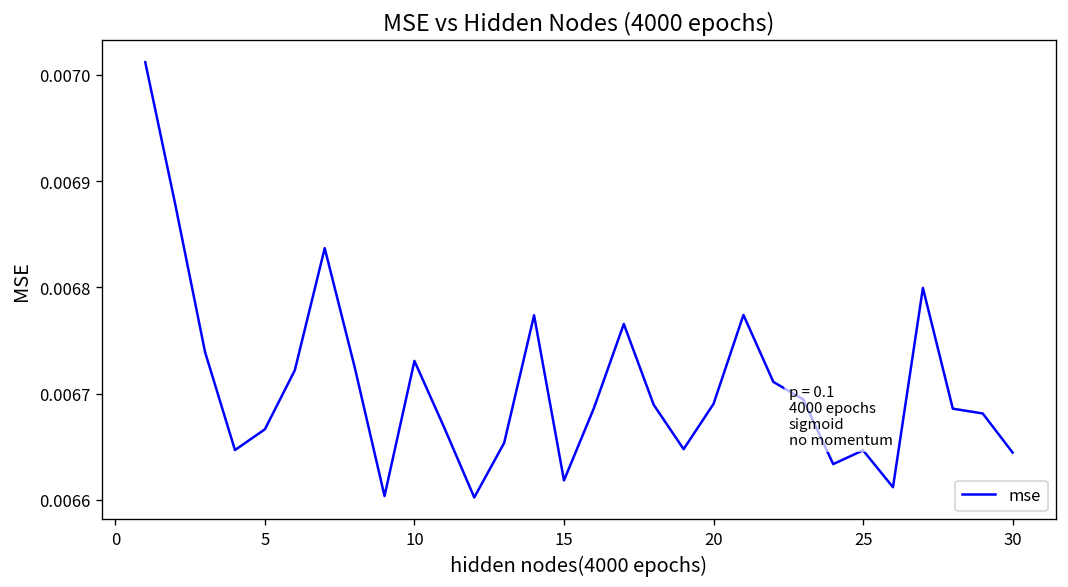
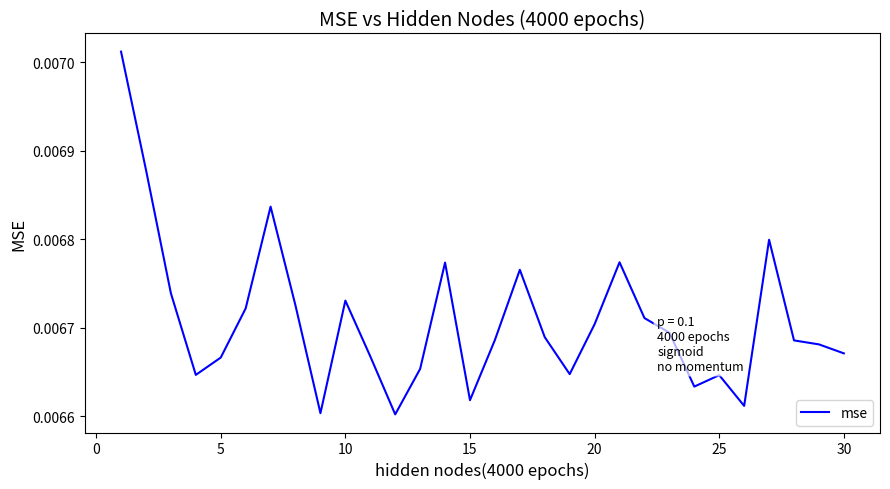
20: 0.00669 -> 0.00670
30: 0.00664 -> 0.00667
